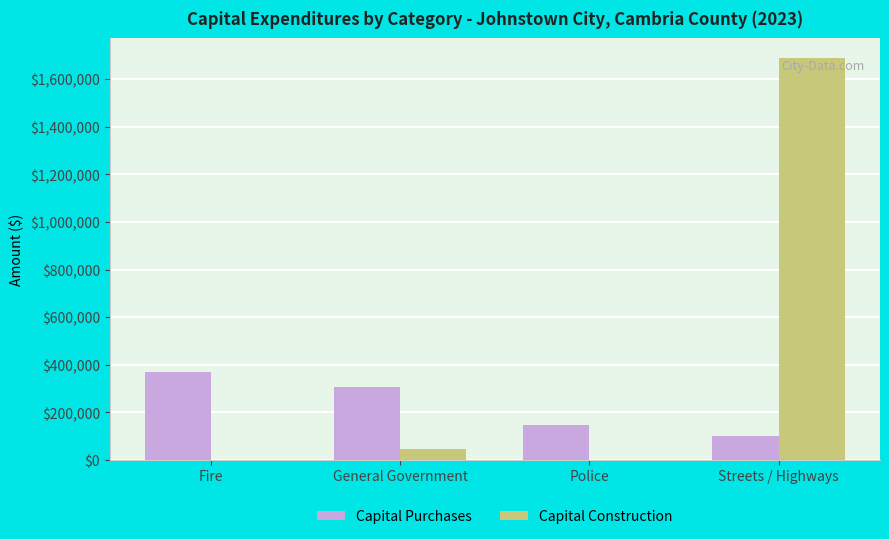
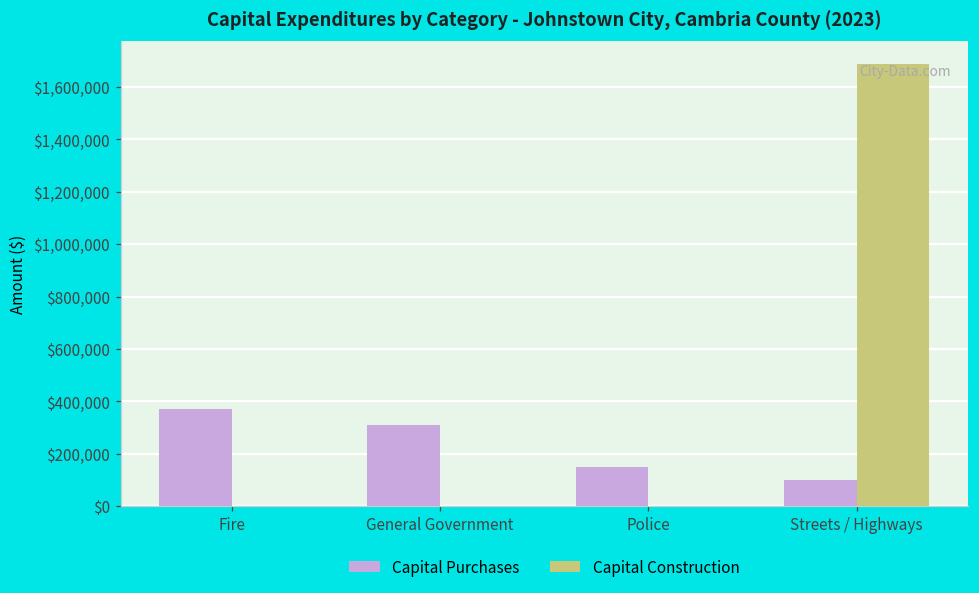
Capital Construction, General Government: $50,000 -> $0
